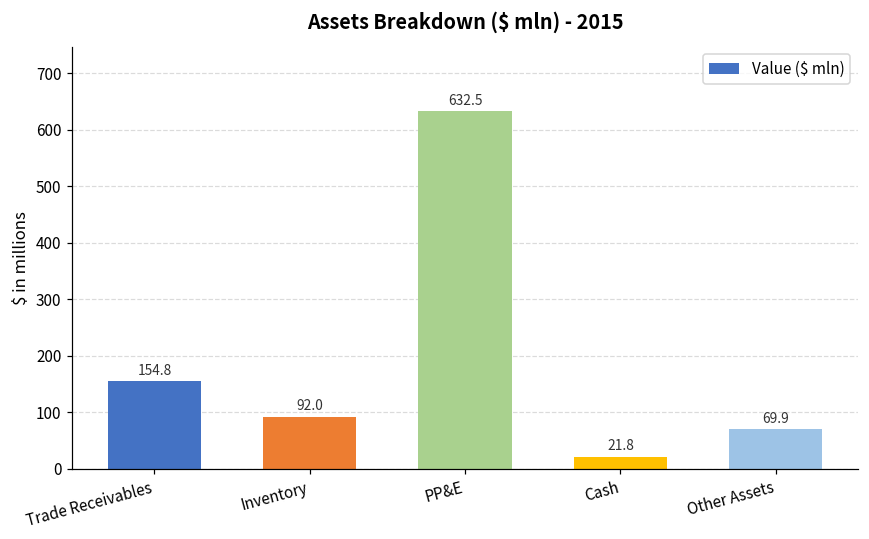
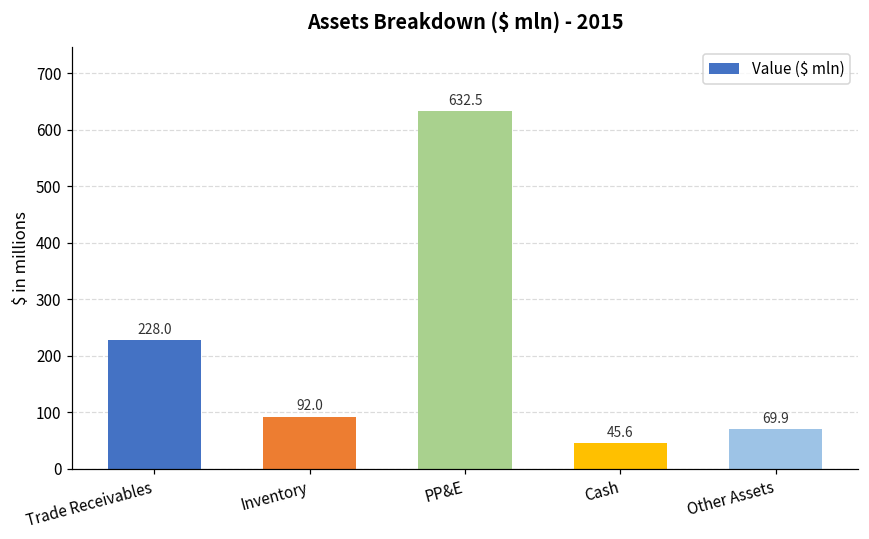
Trade Receivables: 154.8 -> 228.0
Cash: 21.8 -> 45.6
